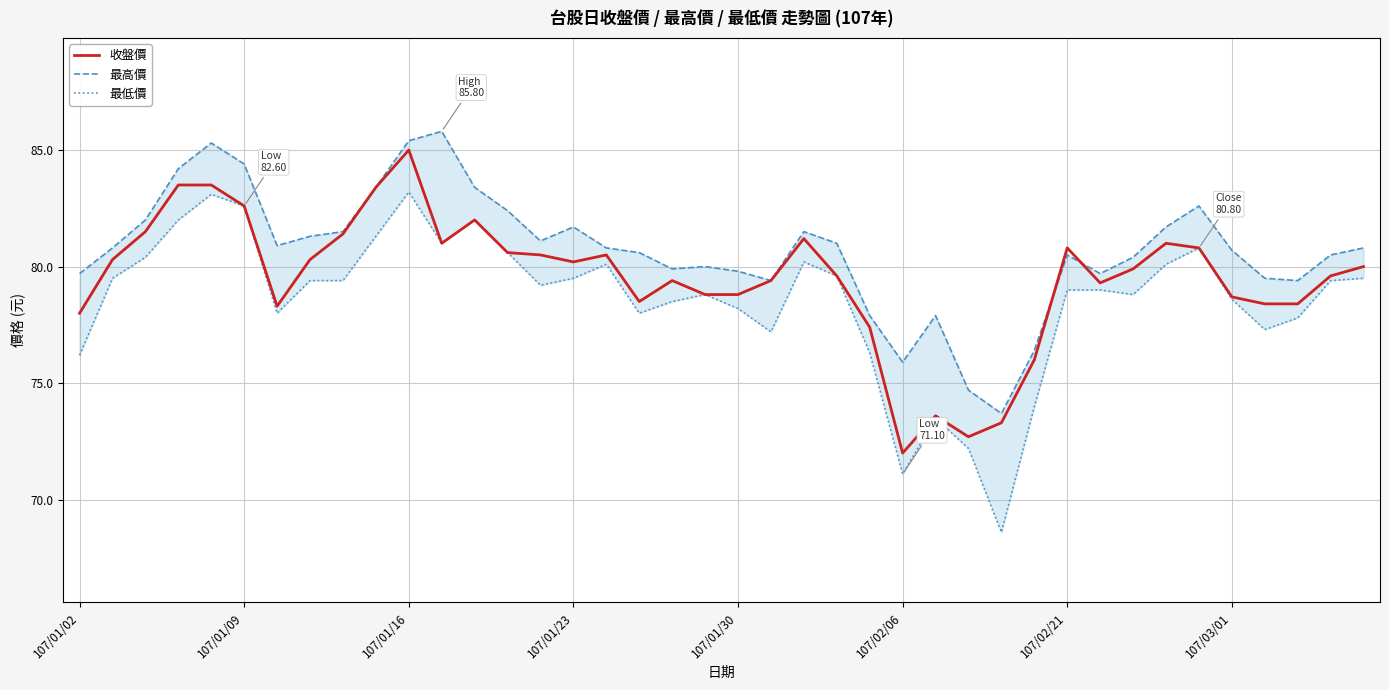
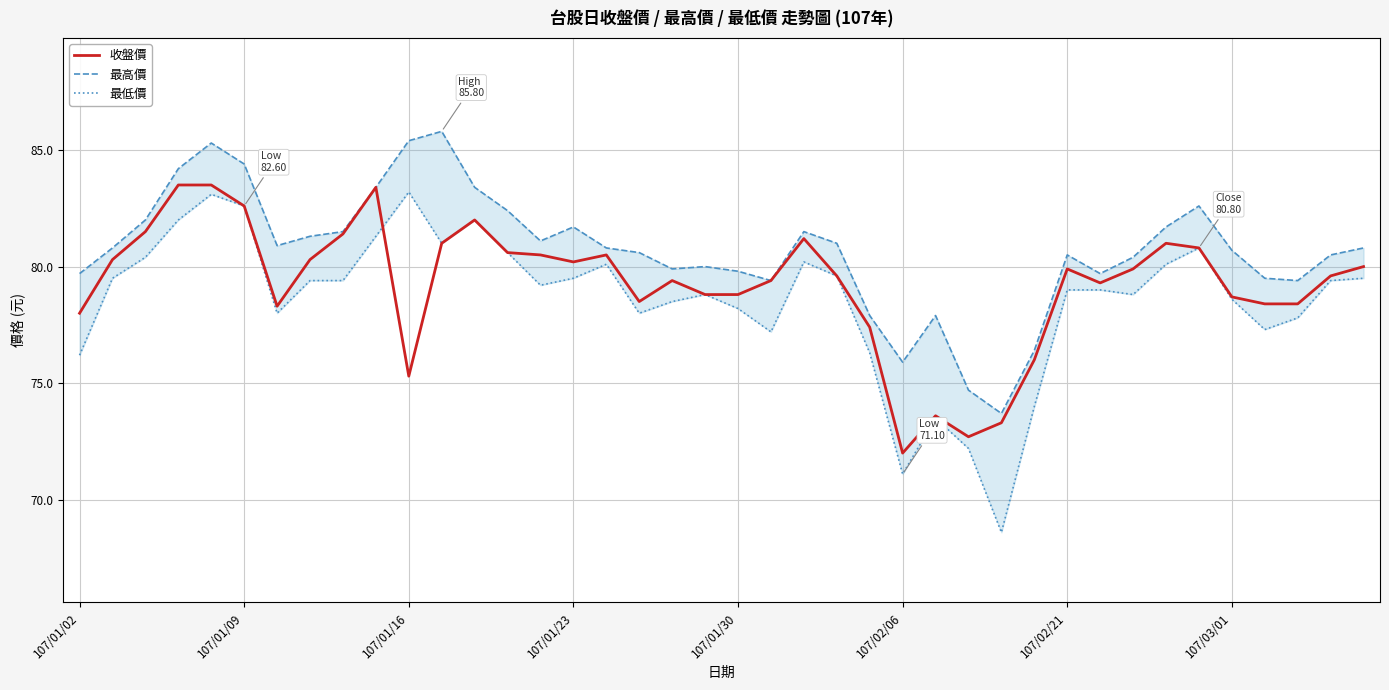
收盤價, 107/01/16: 85.0 -> 75.3
收盤價, 107/02/21: 80.8 -> 79.9
